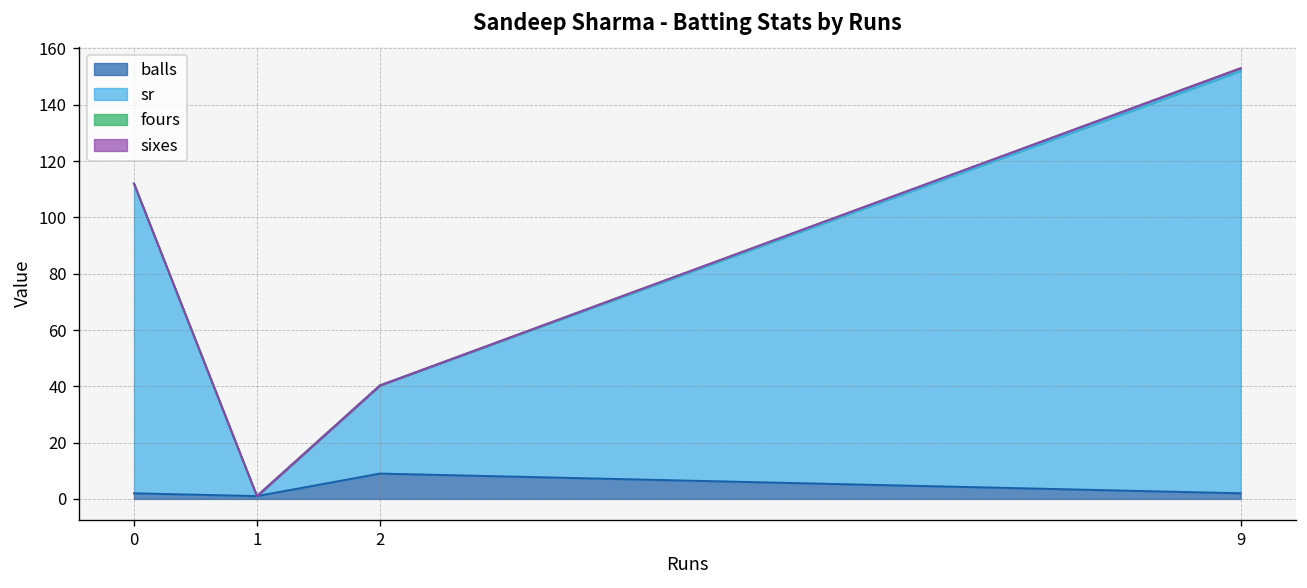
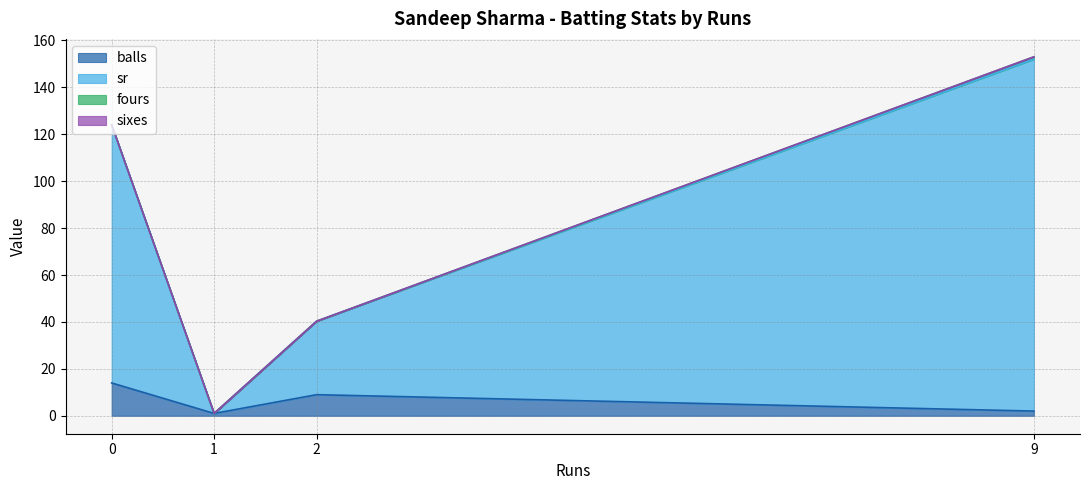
balls, 0: 2 -> 14
